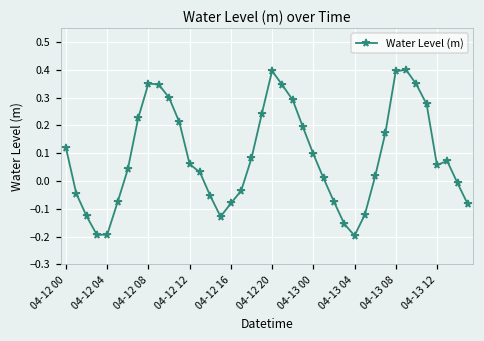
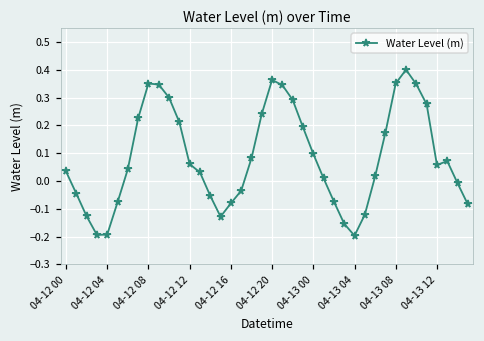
04-12 00: 0.12 -> 0.03
04-12 20: 0.40 -> 0.36
04-13 08: 0.39 -> 0.35
